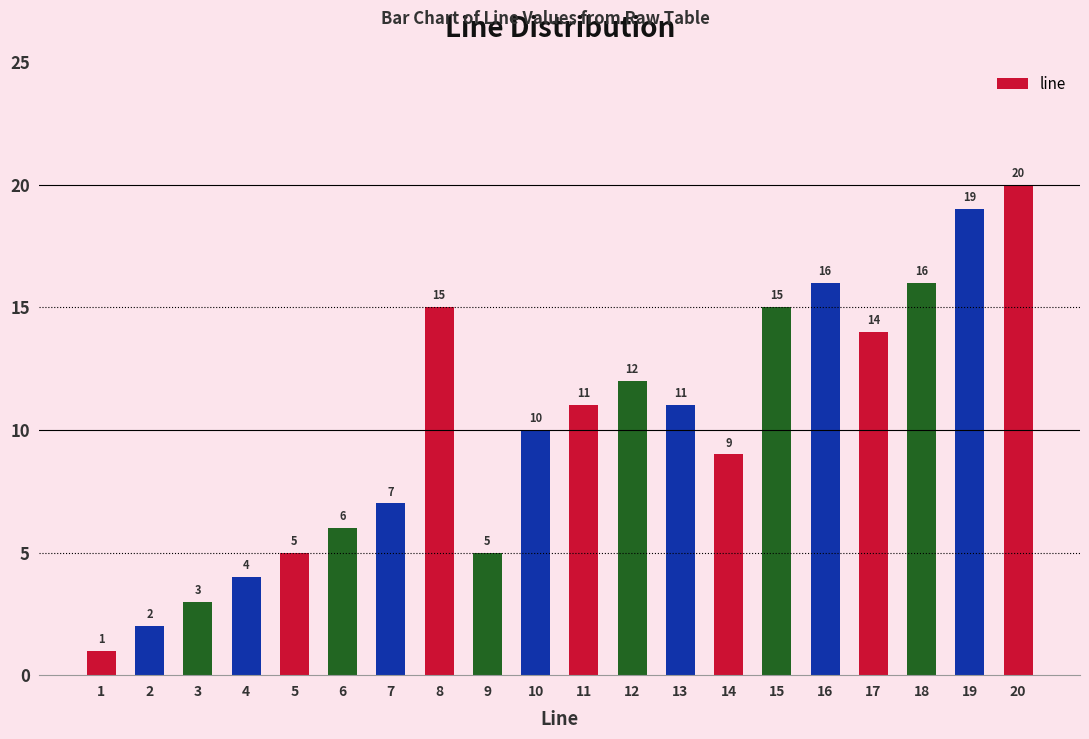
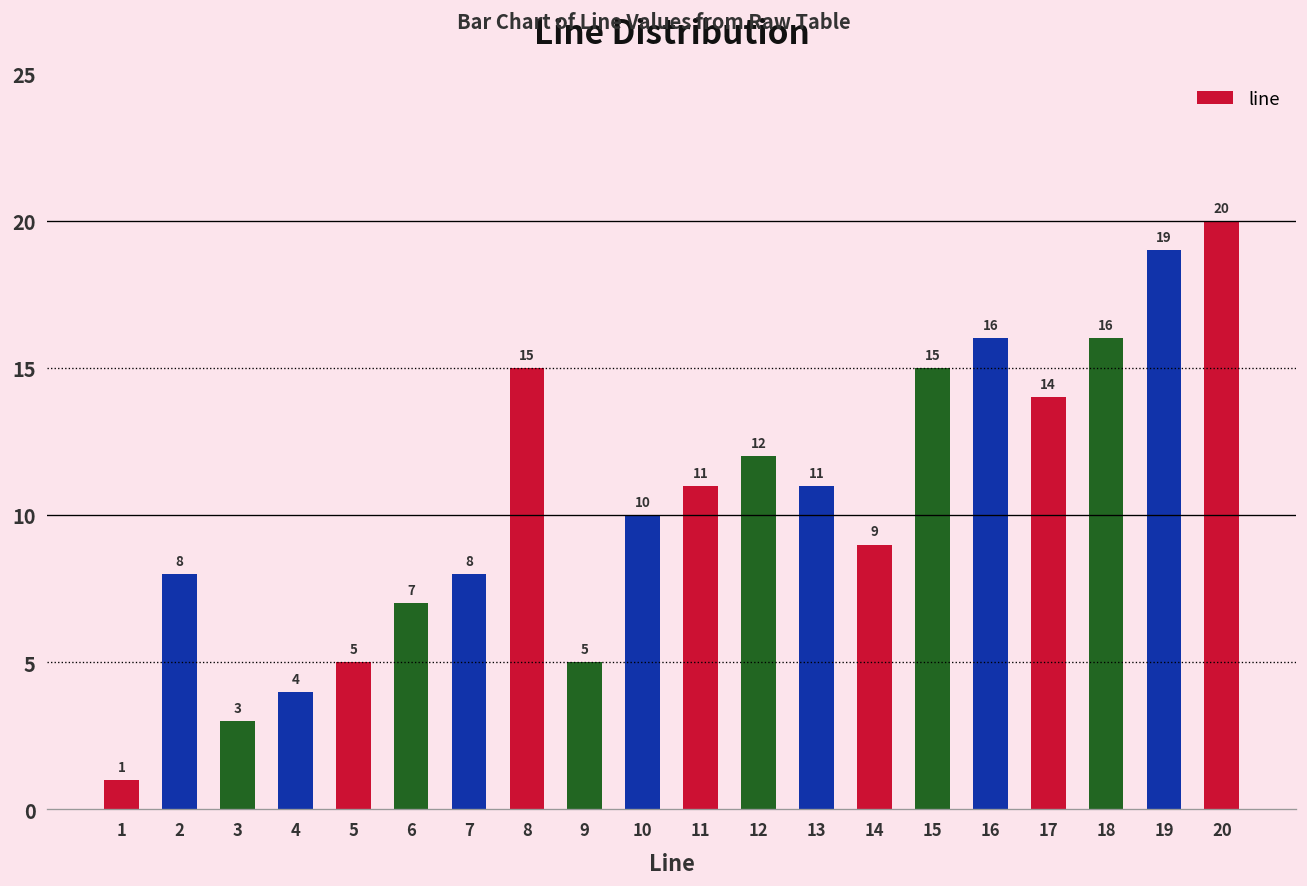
2: 2 -> 8
6: 6 -> 7
7: 7 -> 8
